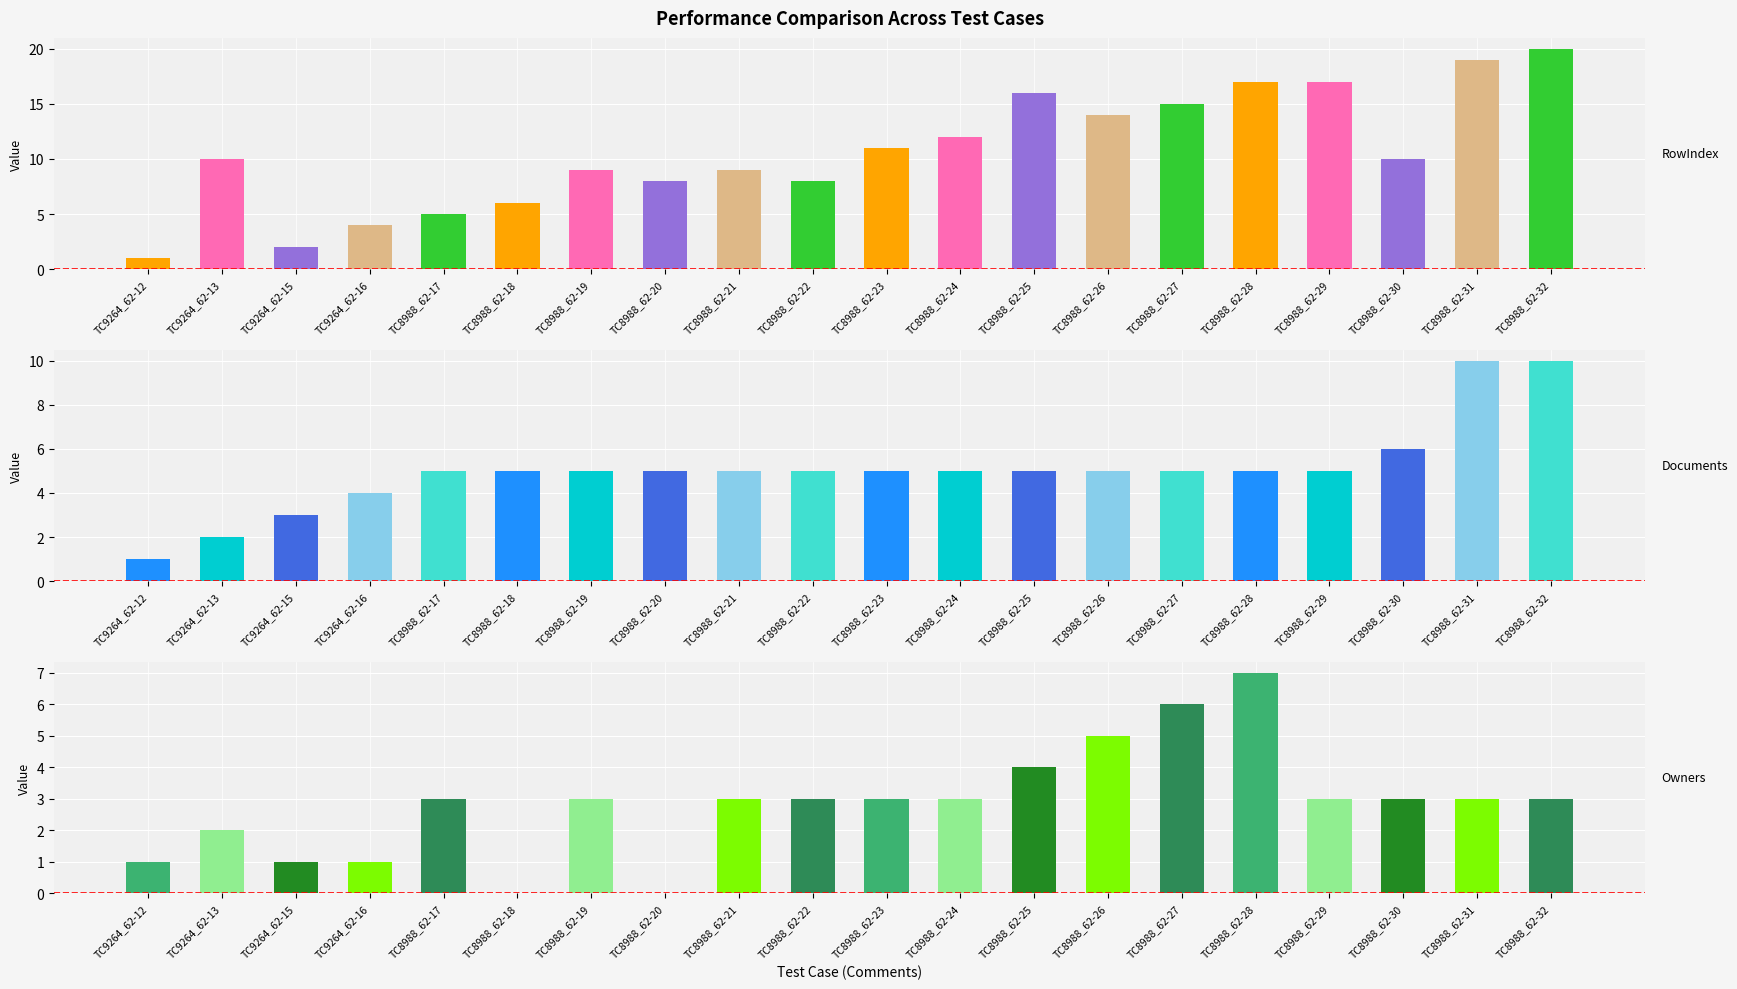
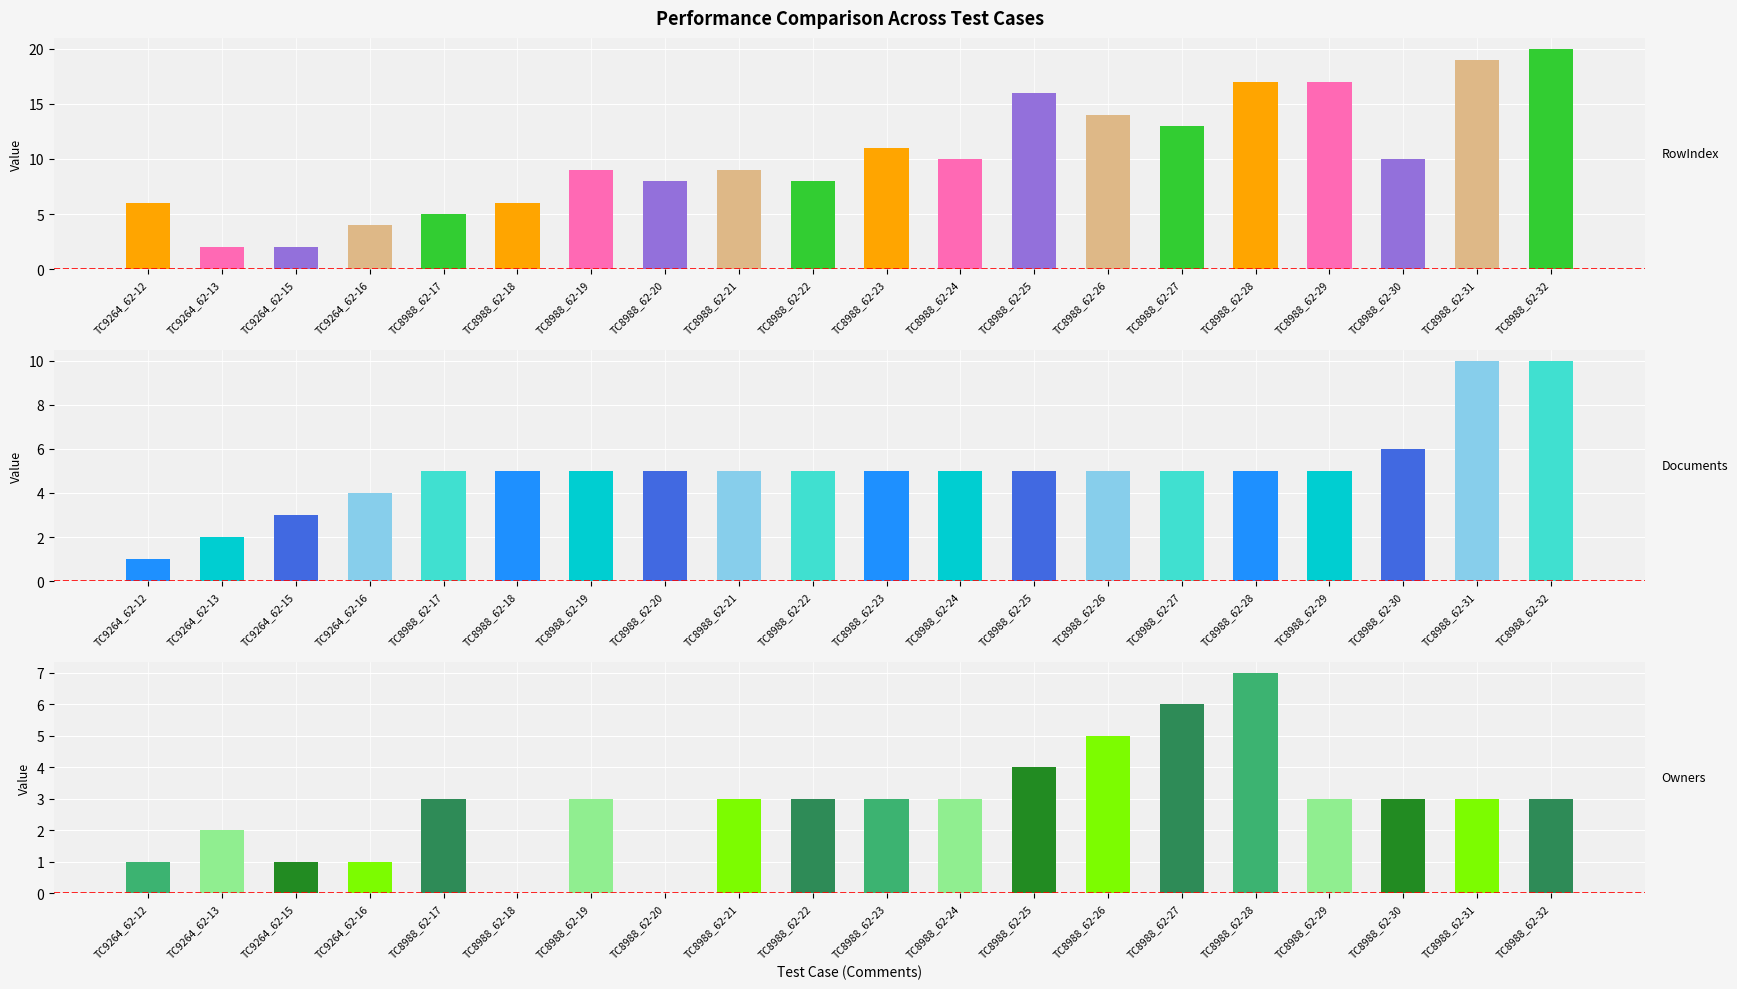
Performance Comparison Across Test Cases, TC9264_62-12: 1 -> 6
Performance Comparison Across Test Cases, TC9264_62-13: 10 -> 2
Performance Comparison Across Test Cases, TC8988_62-24: 12 -> 10
Performance Comparison Across Test Cases, TC8988_62-27: 15 -> 13
